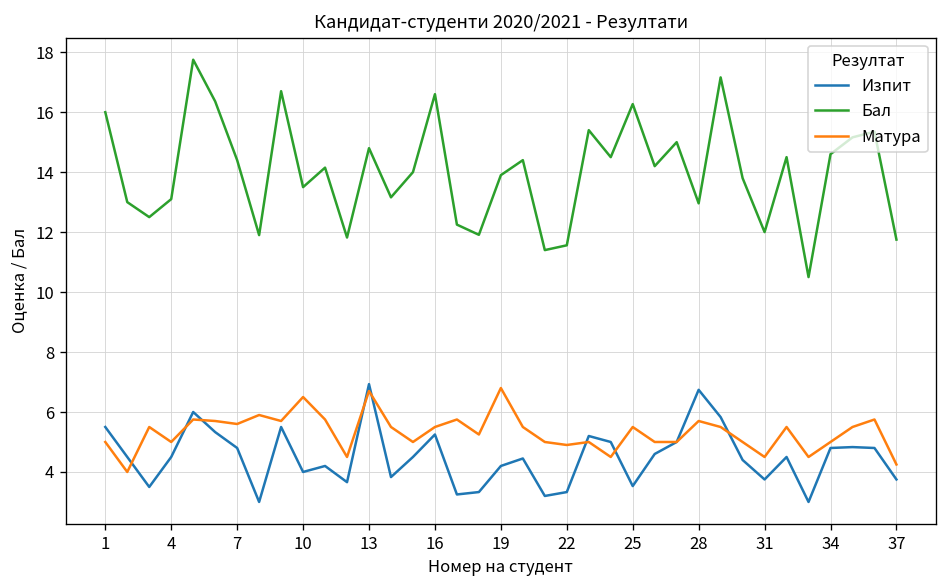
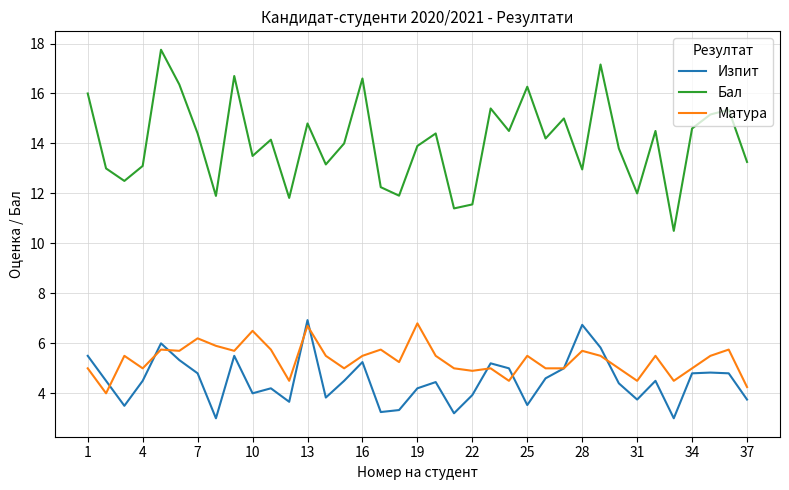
Матура, 7: 5.6 -> 6.2
Изпит, 22: 3.3 -> 3.9
Бал, 37: 11.8 -> 13.3
